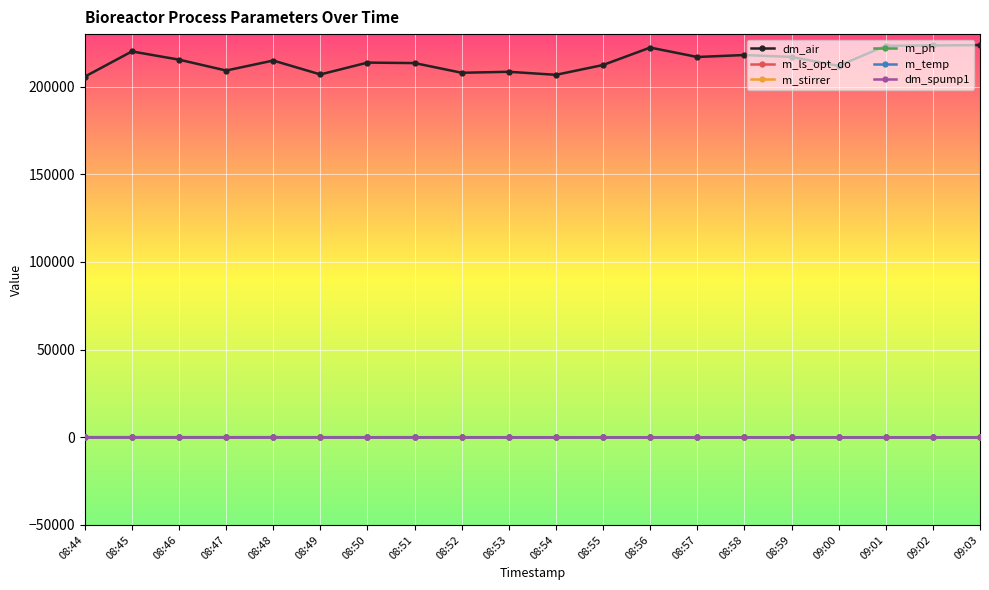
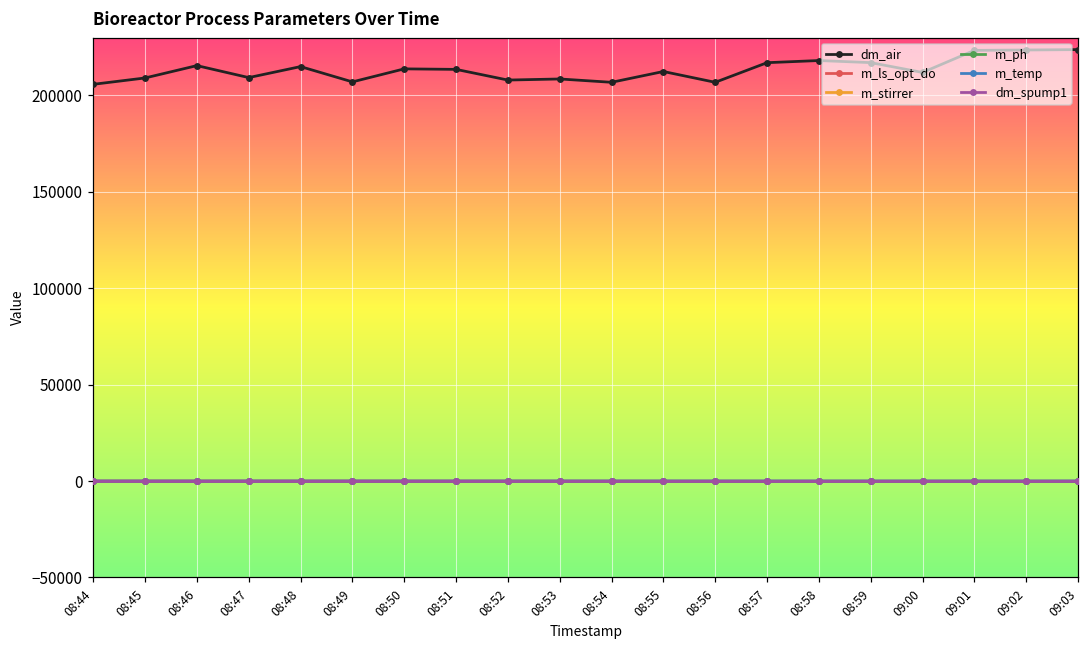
dm_air, 08:45: 220000 -> 209000
dm_air, 08:56: 222000 -> 207000
